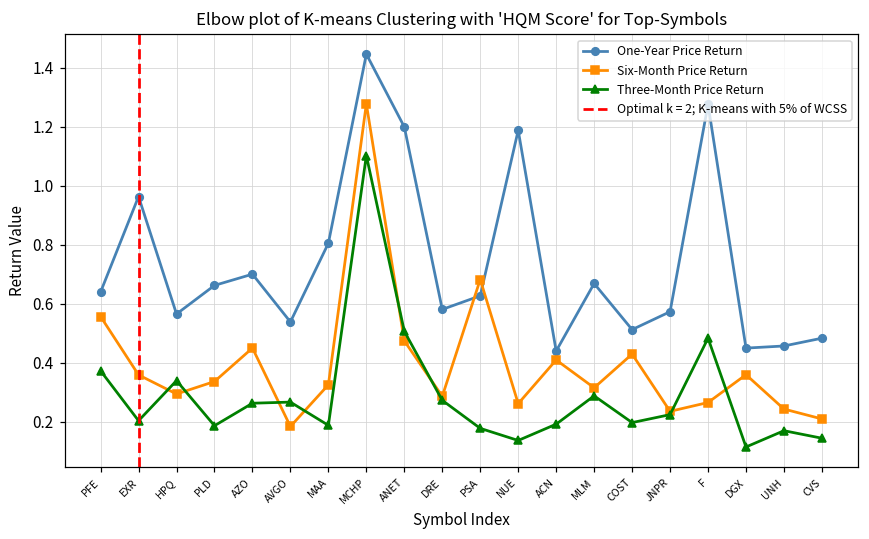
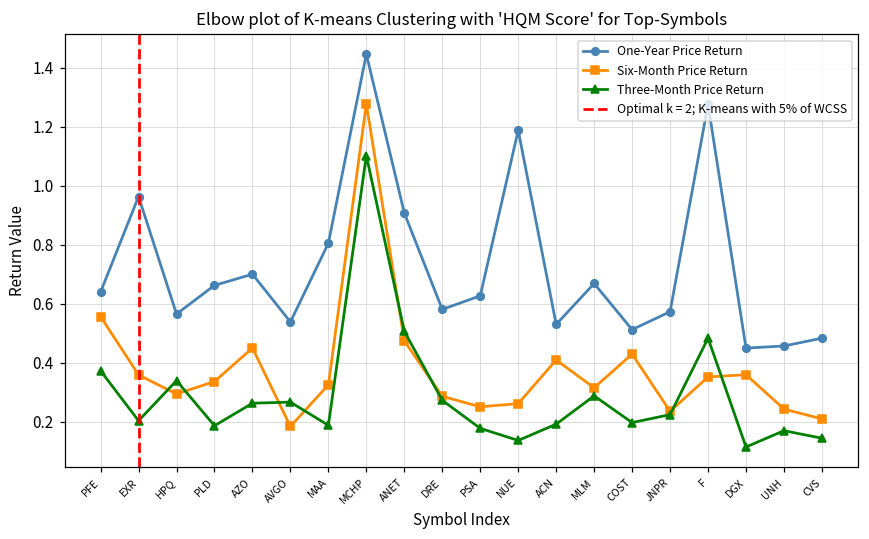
One-Year Price Return, ANET: 1.20 -> 0.91
Six-Month Price Return, PSA: 0.68 -> 0.25
One-Year Price Return, ACN: 0.44 -> 0.53
Six-Month Price Return, F: 0.26 -> 0.35
